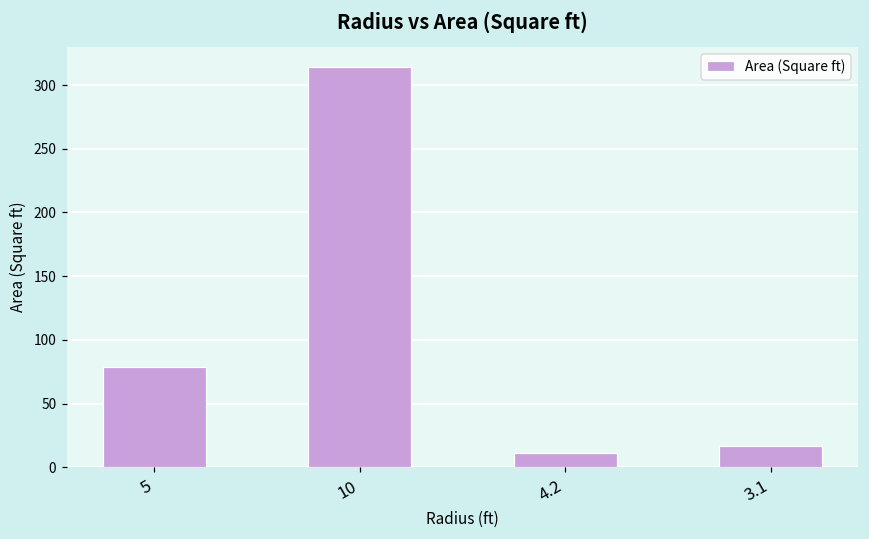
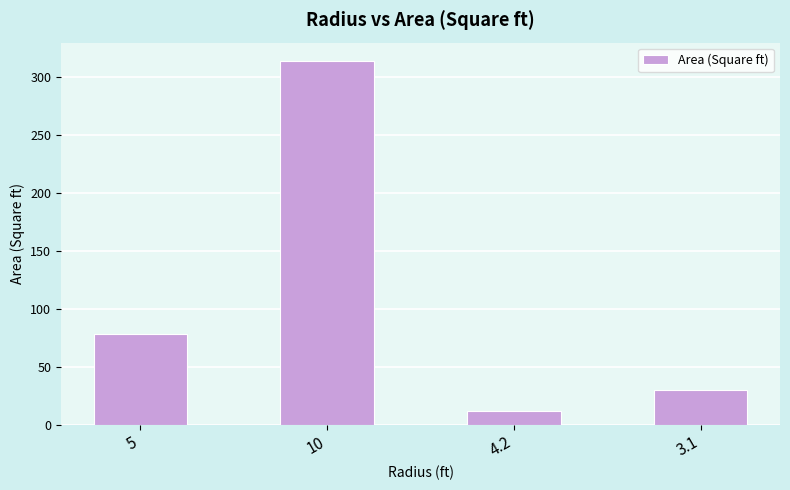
3.1: 17 -> 30
